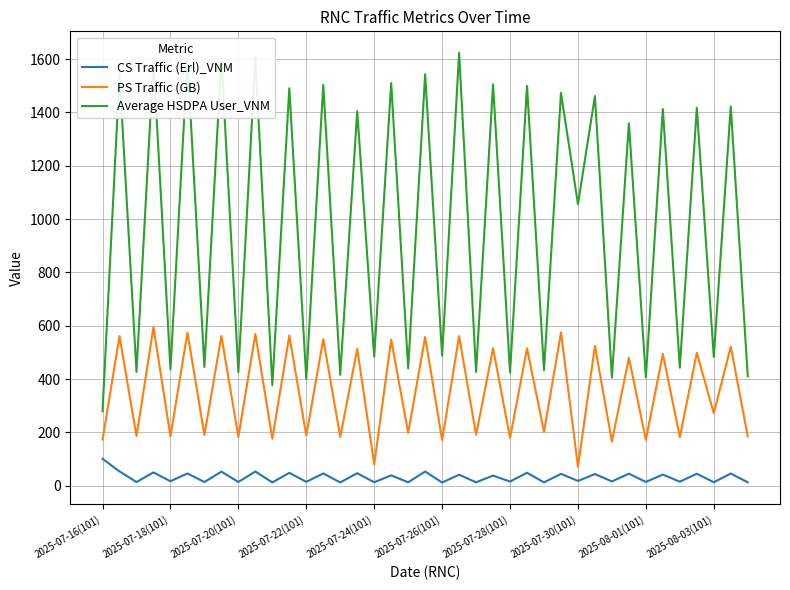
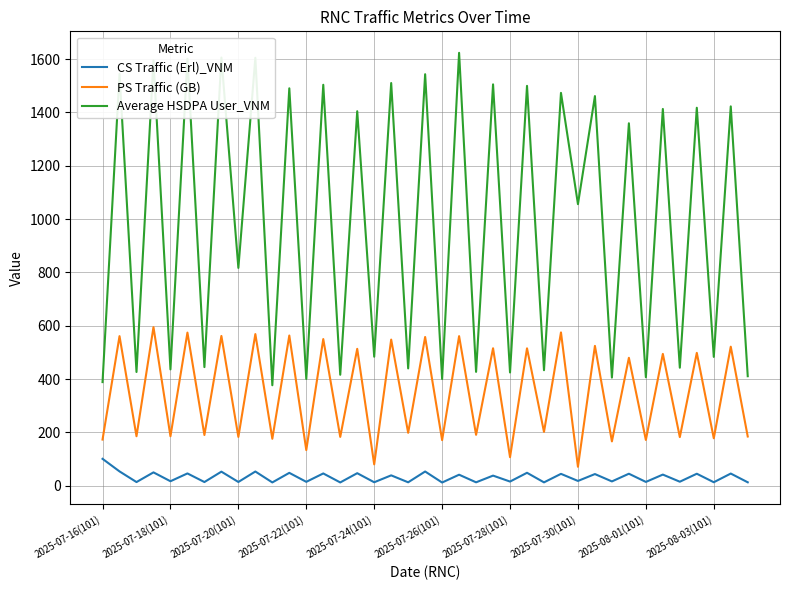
Average HSDPA User_VNM, 2025-07-16(101): 280 -> 390
Average HSDPA User_VNM, 2025-07-20(101): 430 -> 820
PS Traffic (GB), 2025-07-22(101): 190 -> 130
Average HSDPA User_VNM, 2025-07-26(101): 490 -> 400
PS Traffic (GB), 2025-07-28(101): 180 -> 110
PS Traffic (GB), 2025-08-03(101): 270 -> 180
